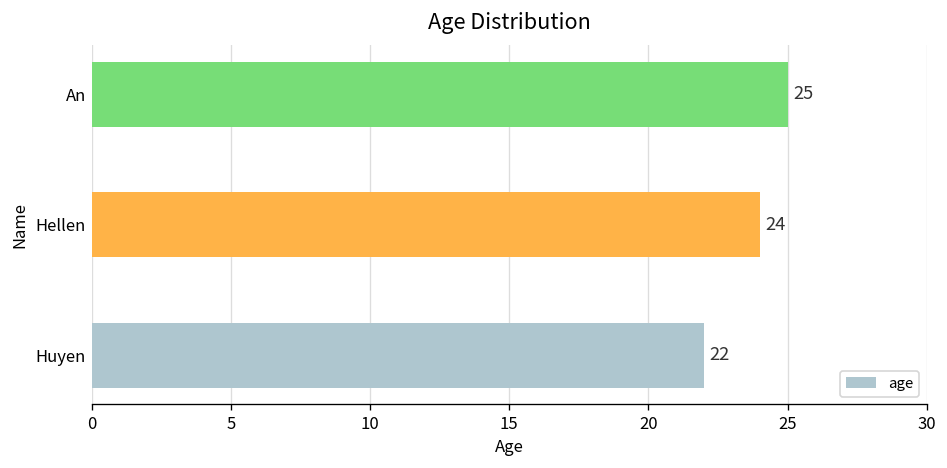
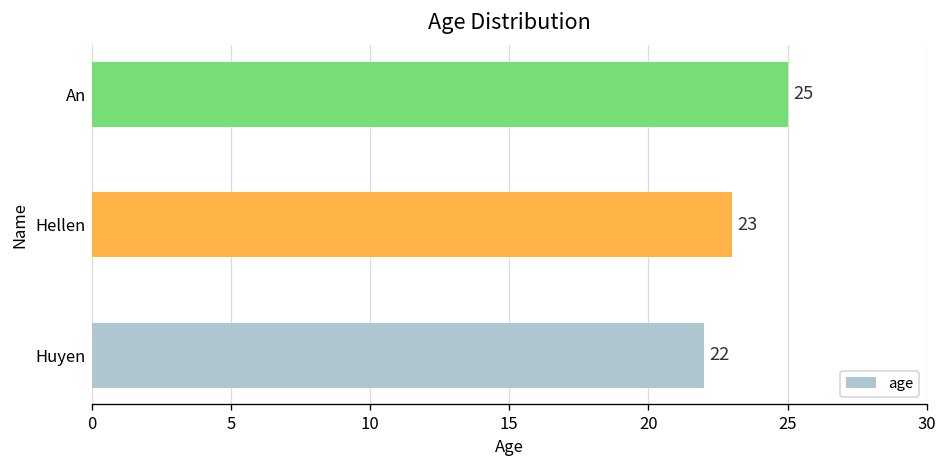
Hellen: 24 -> 23
